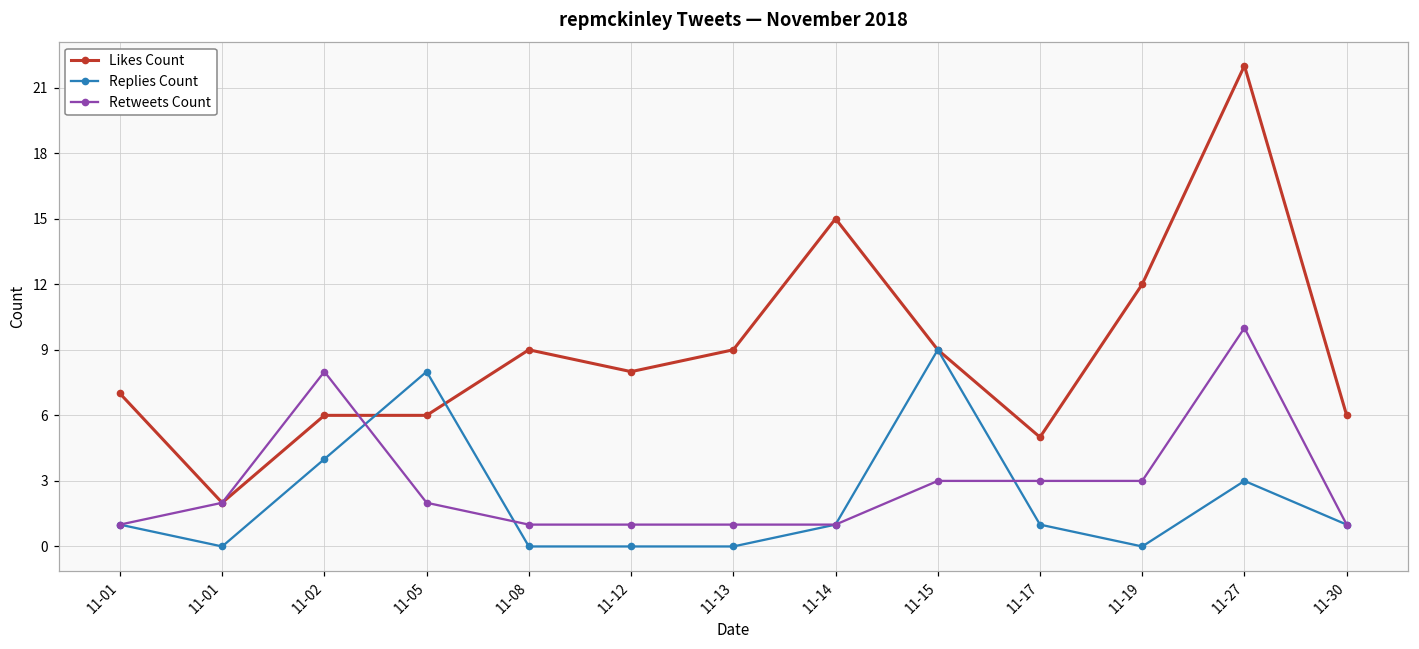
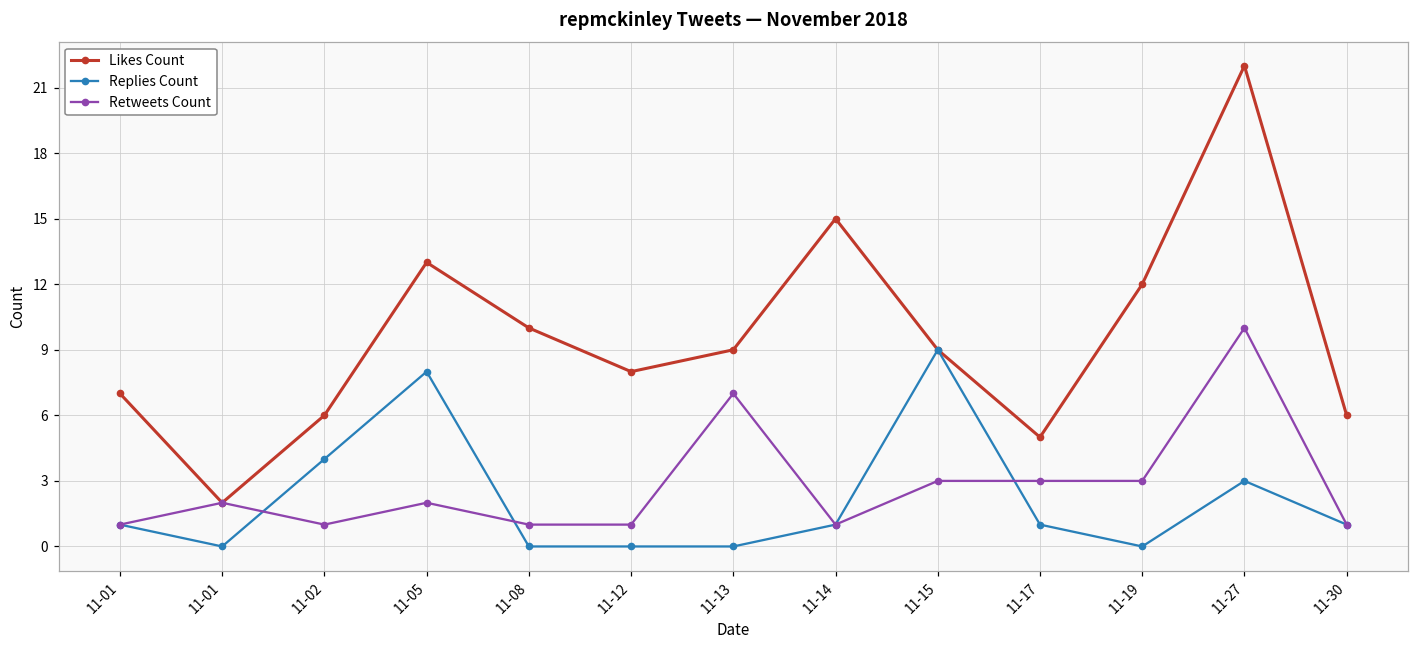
Retweets Count, 11-02: 8 -> 1
Likes Count, 11-05: 6 -> 13
Likes Count, 11-08: 9 -> 10
Retweets Count, 11-13: 1 -> 7
